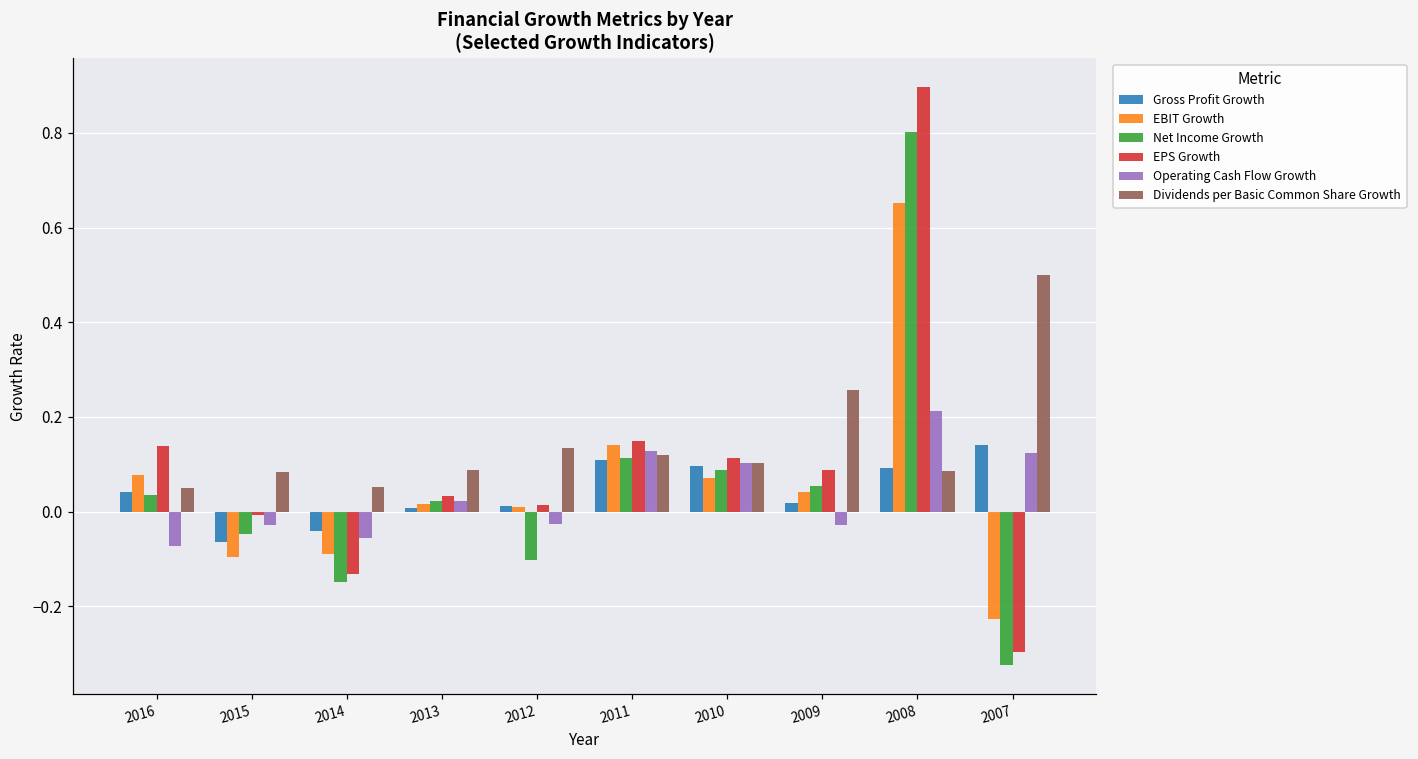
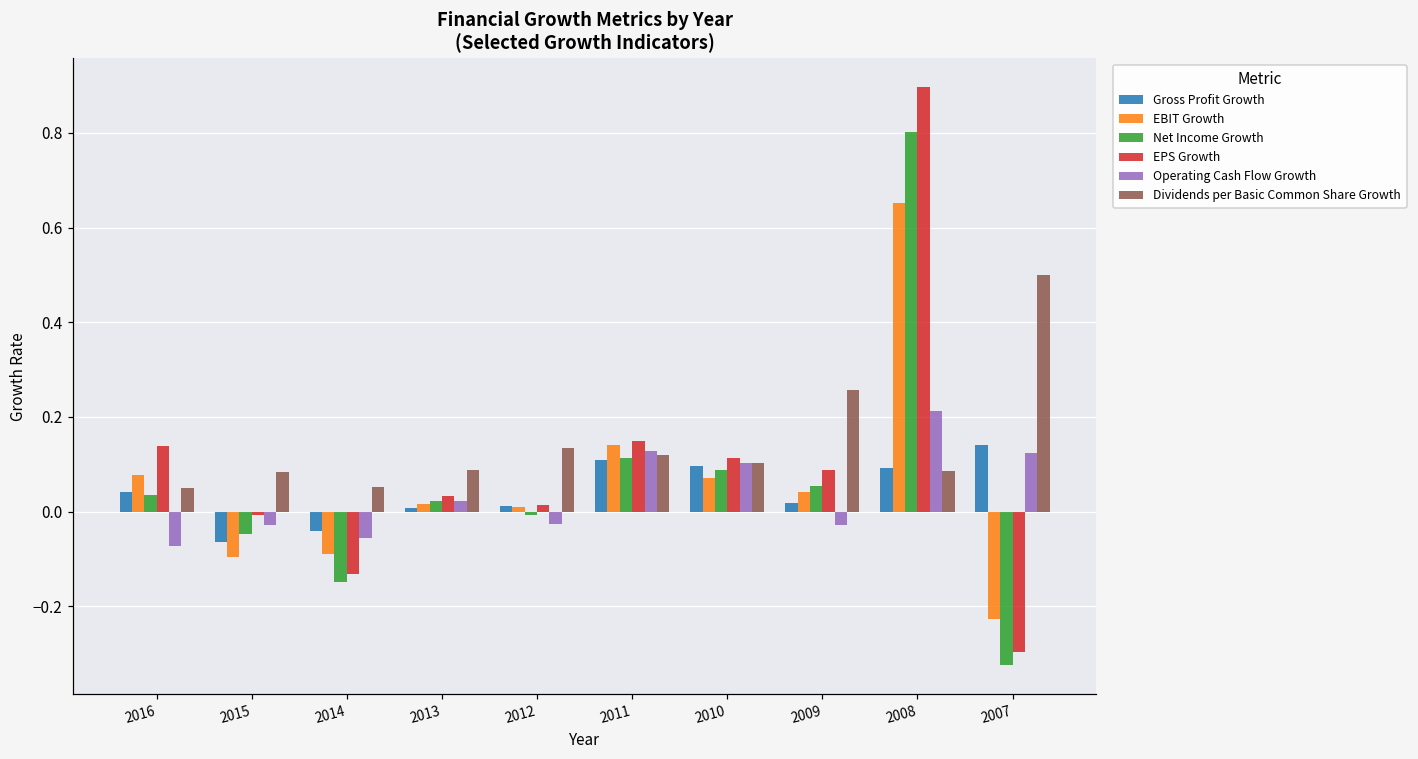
Net Income Growth, 2012: -0.10 -> -0.01
